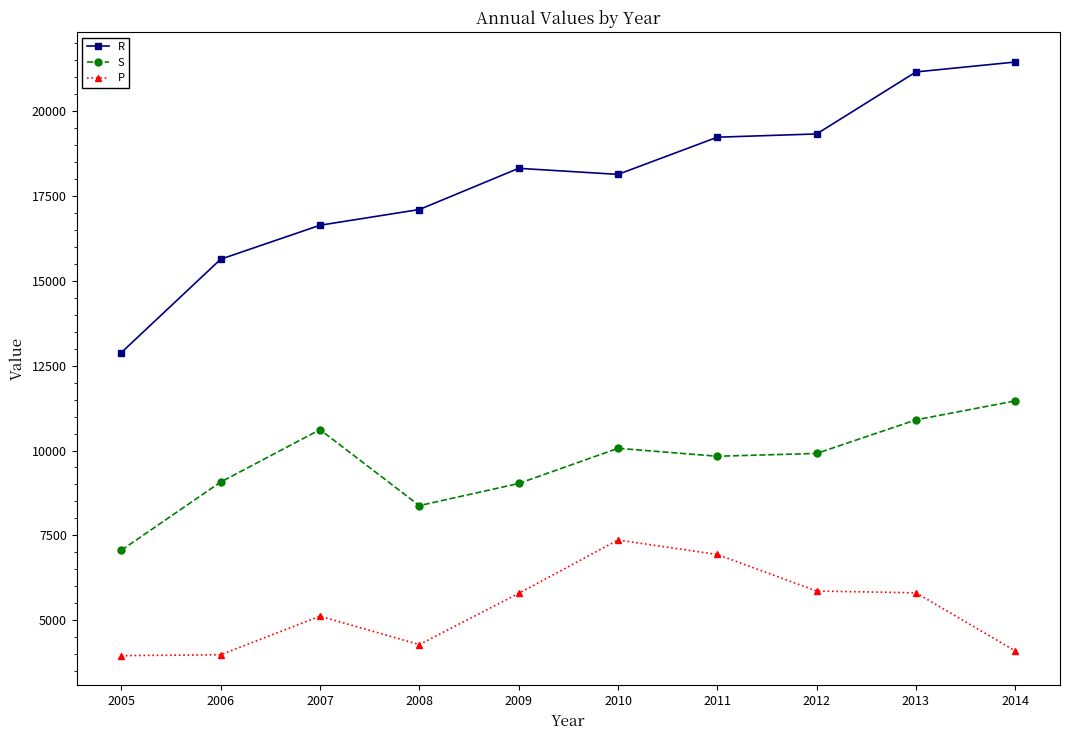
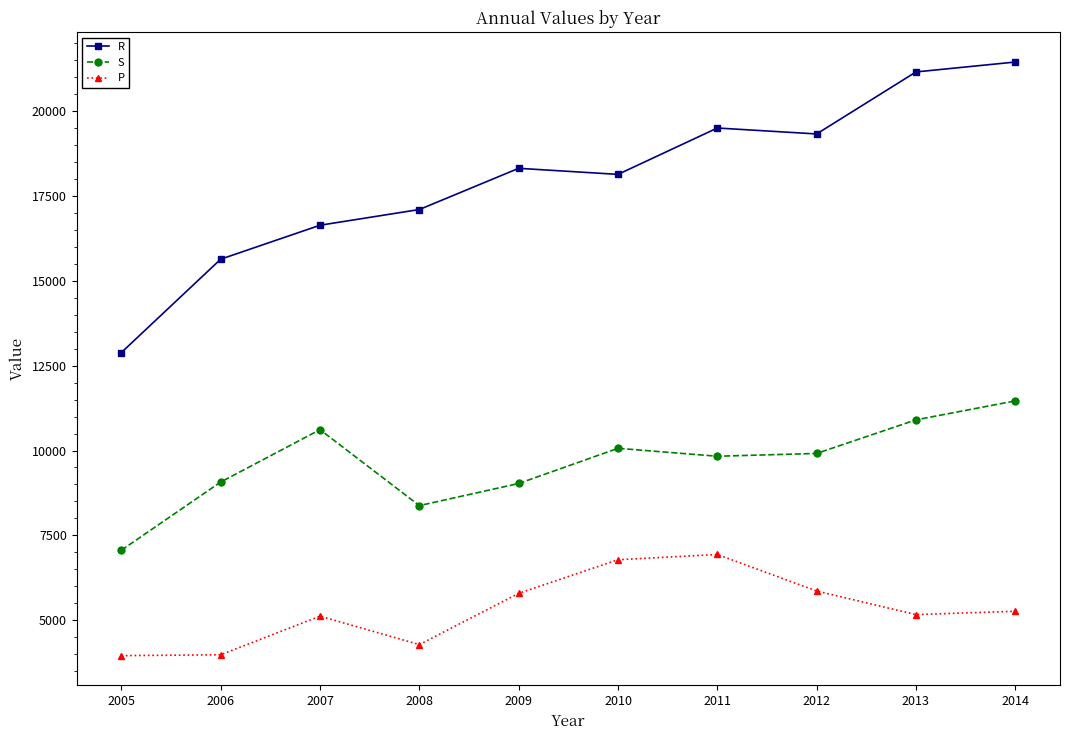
P, 2010: 7400 -> 6800
R, 2011: 19200 -> 19500
P, 2013: 5800 -> 5200
P, 2014: 4100 -> 5300
